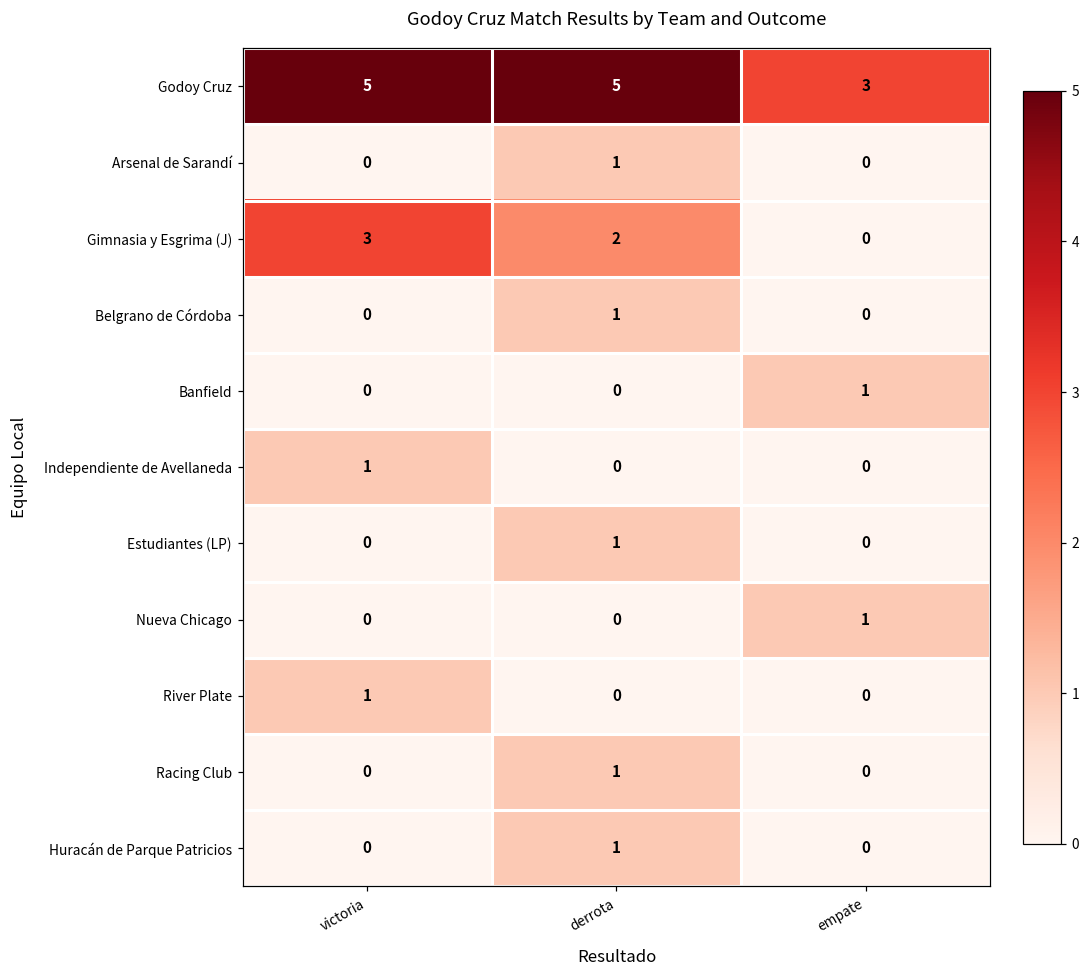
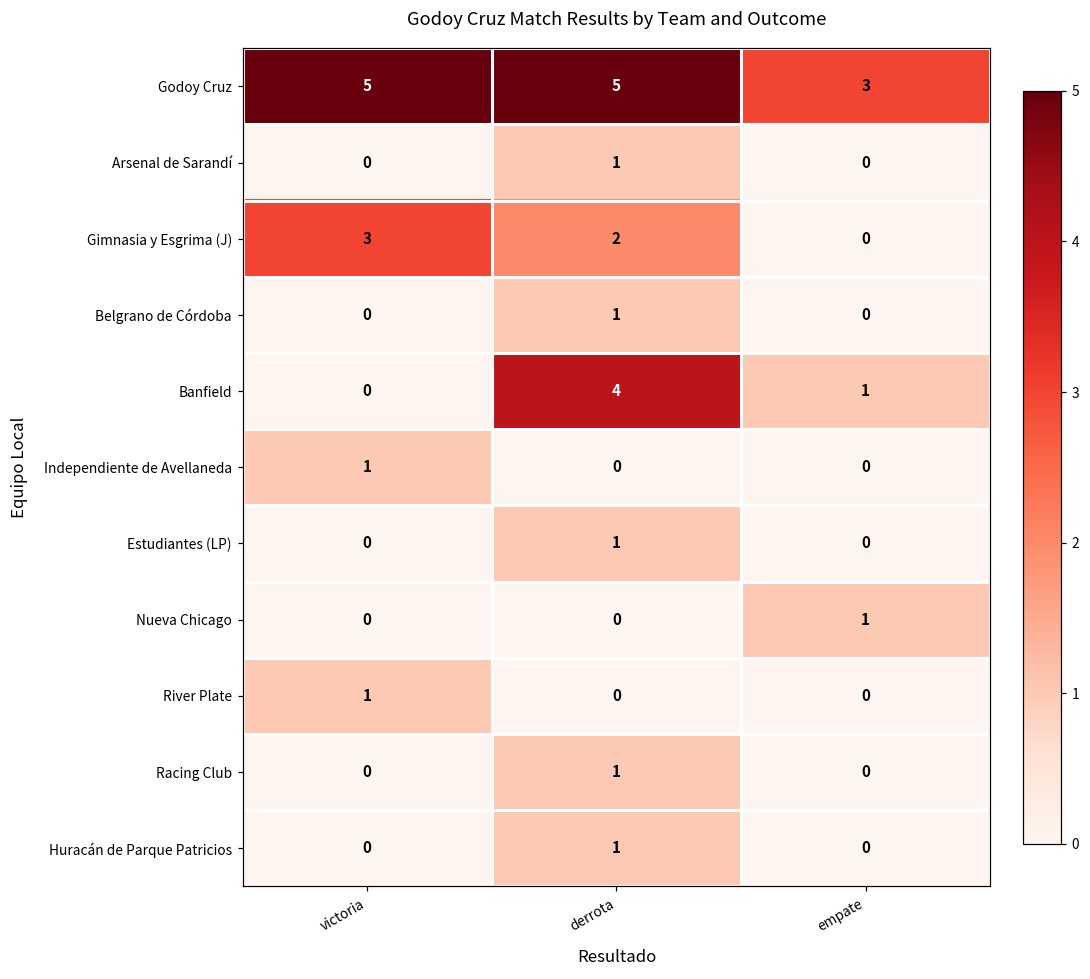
Banfield, derrota: 0 -> 4
